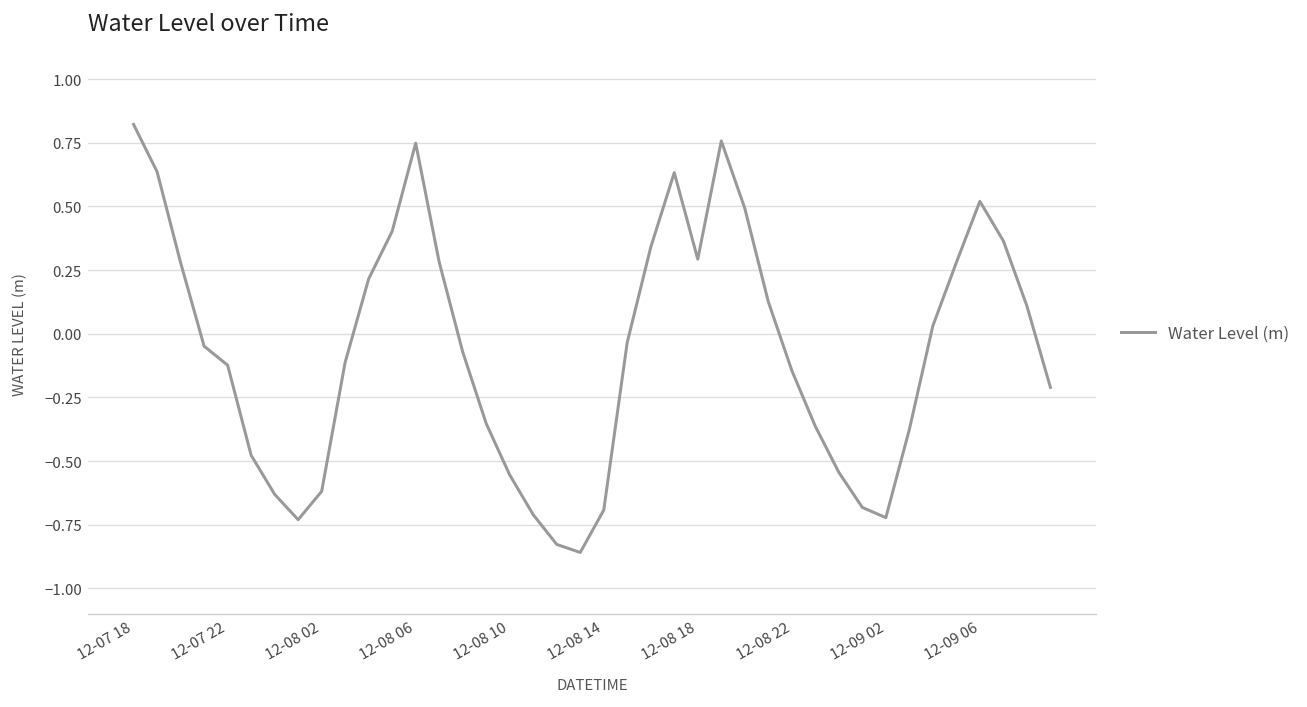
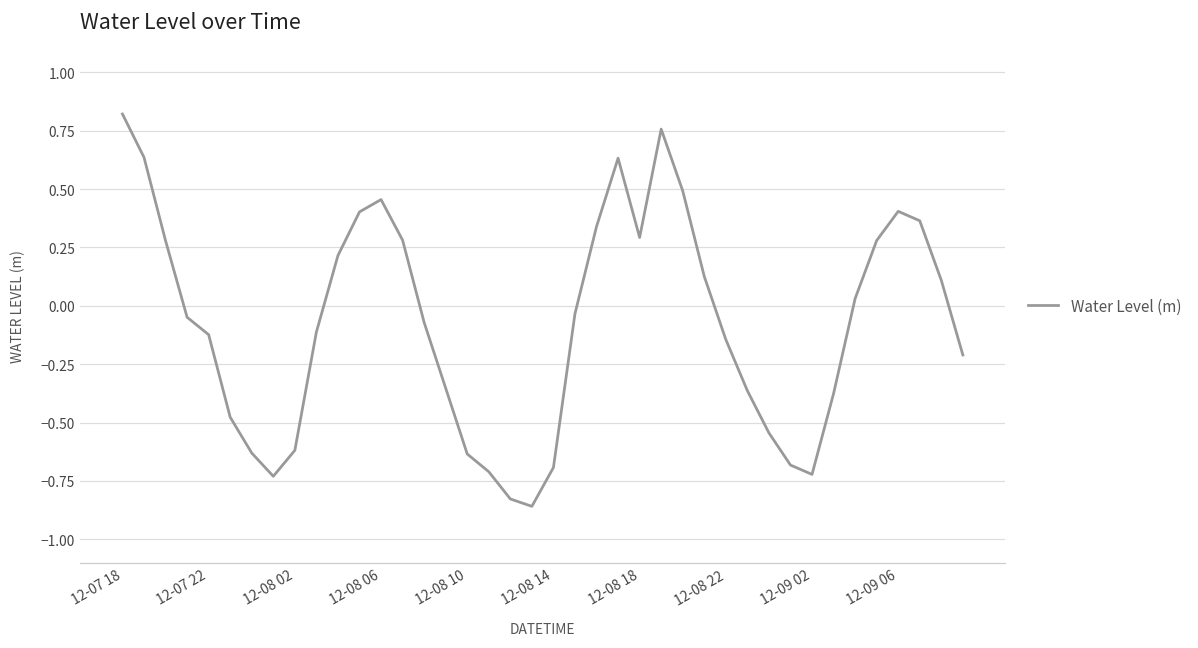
12-08 06: 0.75 -> 0.46
12-08 10: -0.55 -> -0.63
12-09 06: 0.52 -> 0.40
